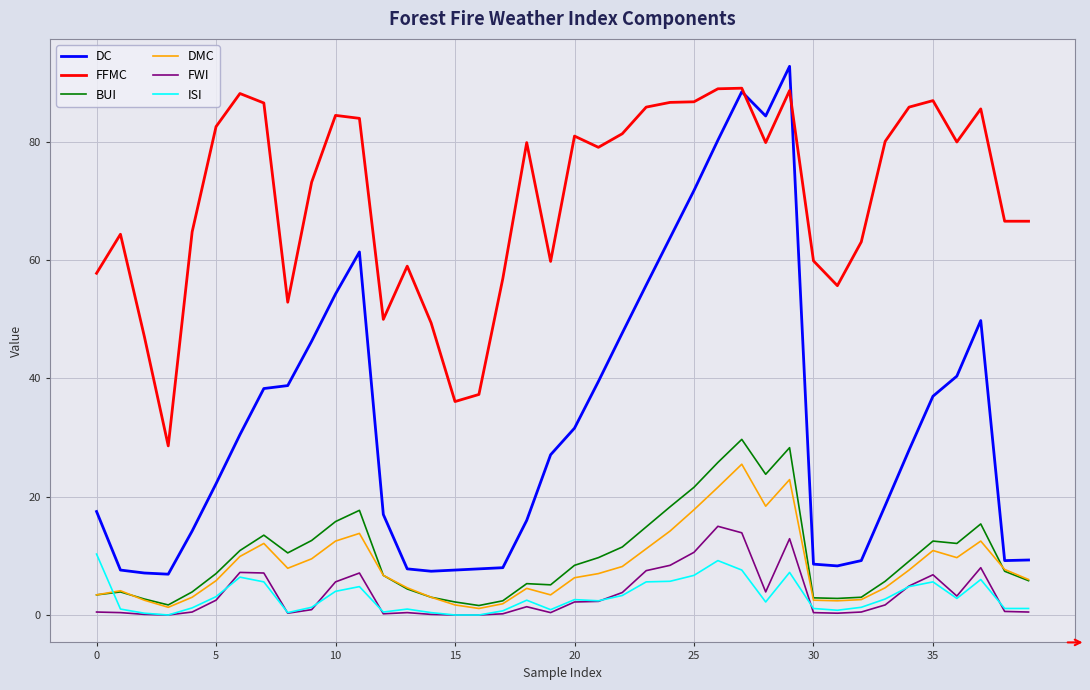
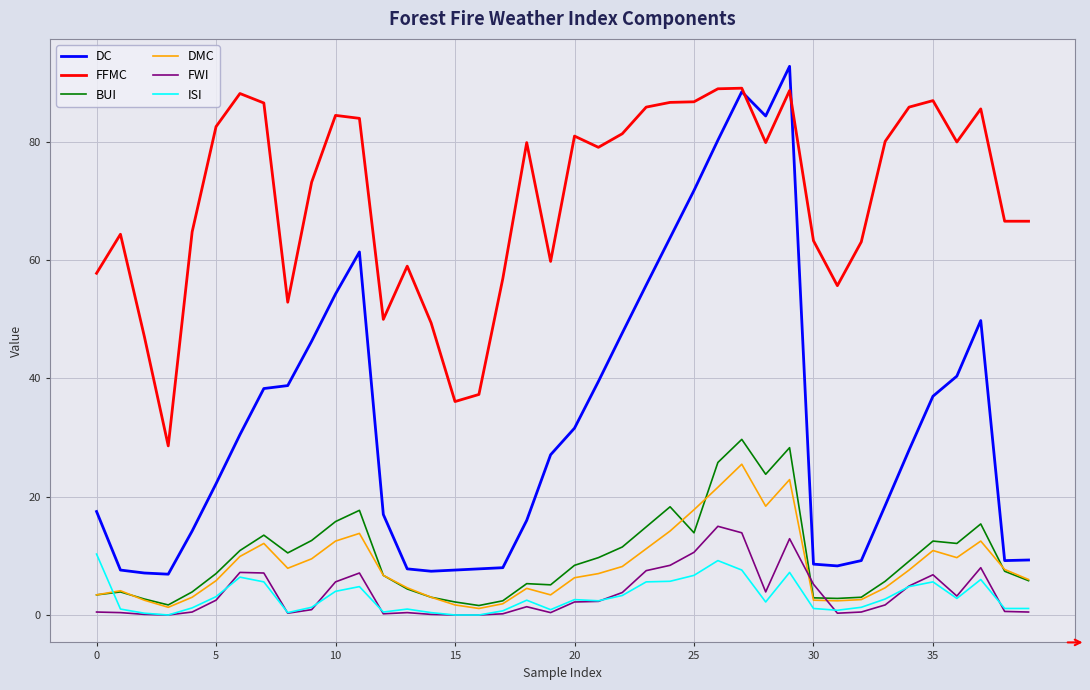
BUI, 25: 22 -> 14
FFMC, 30: 60 -> 63
FWI, 30: 0 -> 5
